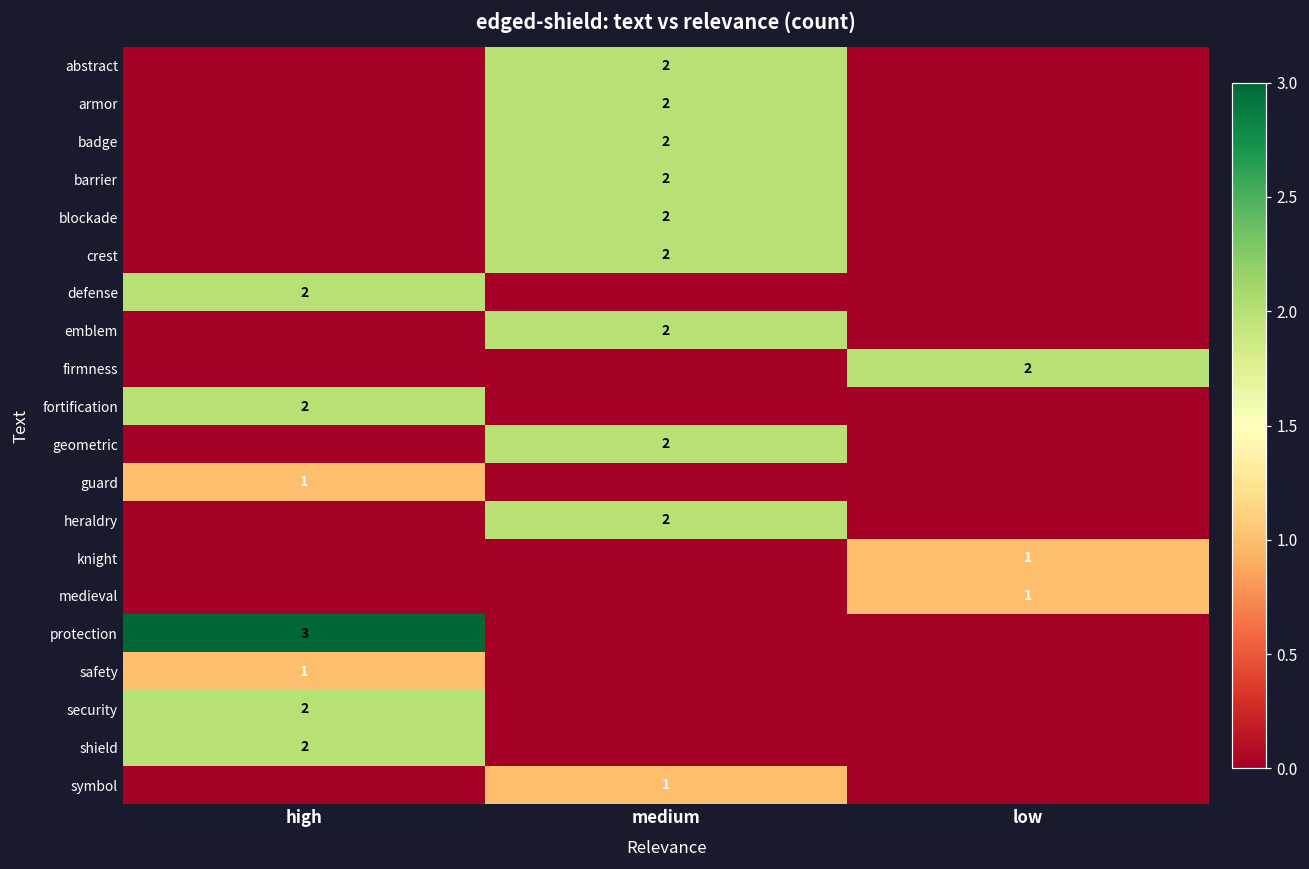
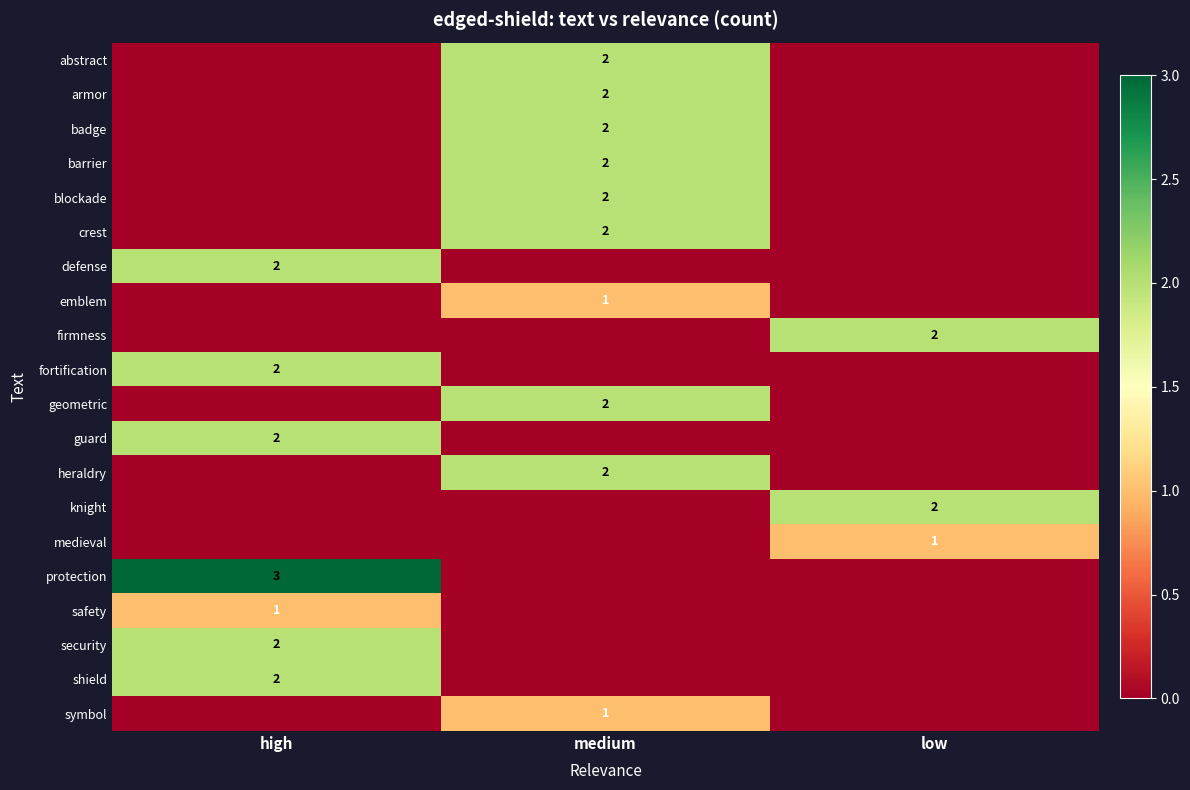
emblem, medium: 2 -> 1
guard, high: 1 -> 2
knight, low: 1 -> 2
